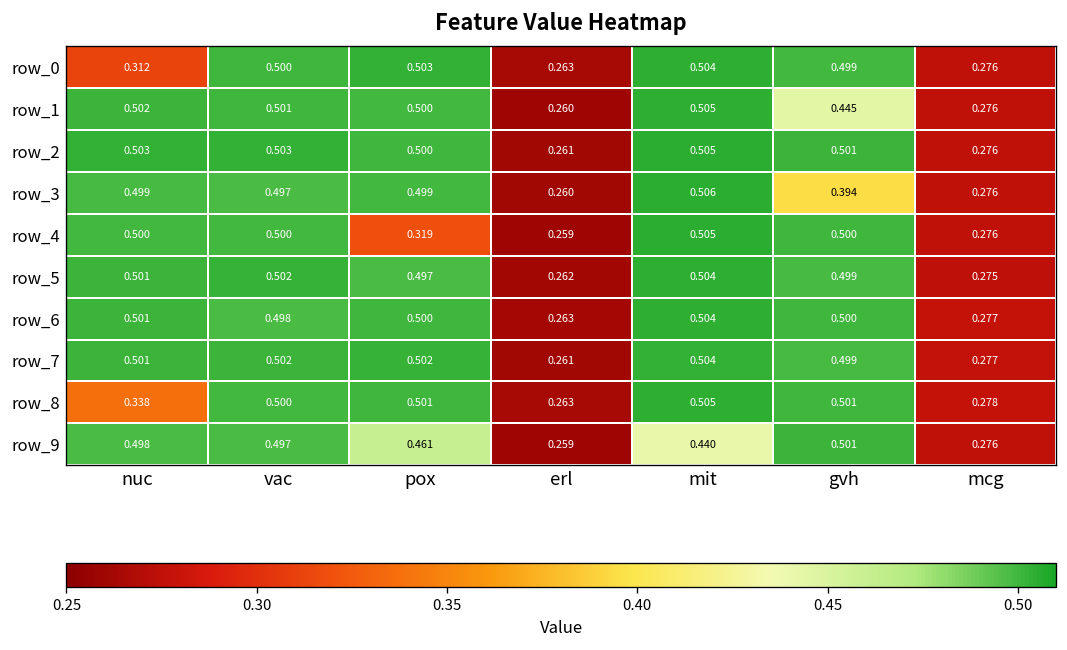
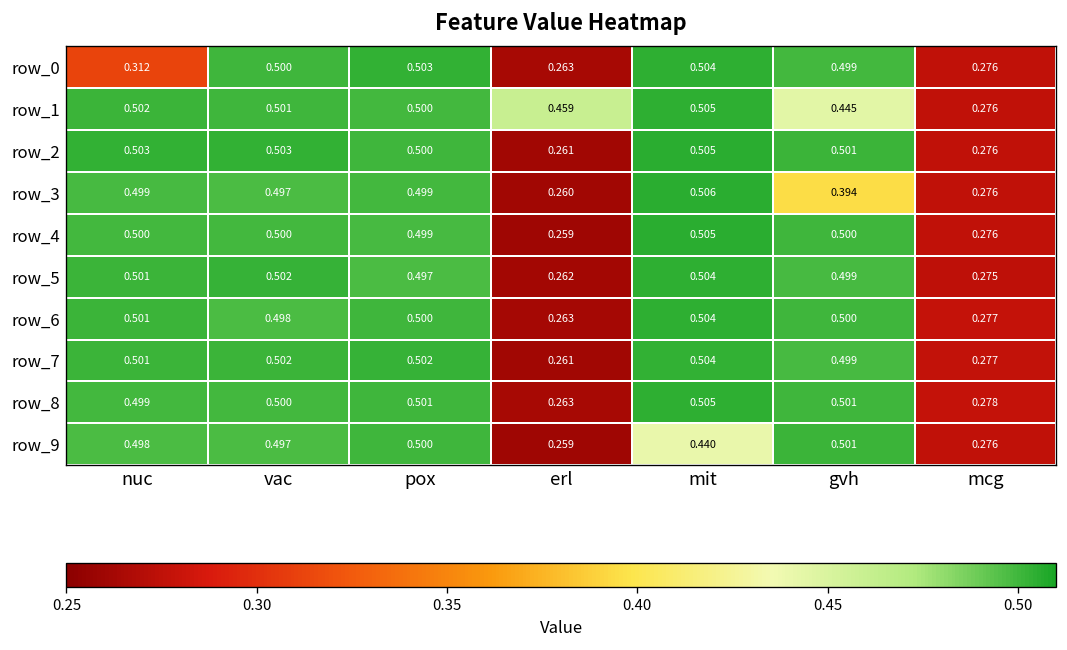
row_1, erl: 0.260 -> 0.459
row_4, pox: 0.319 -> 0.499
row_8, nuc: 0.338 -> 0.499
row_9, pox: 0.461 -> 0.500
